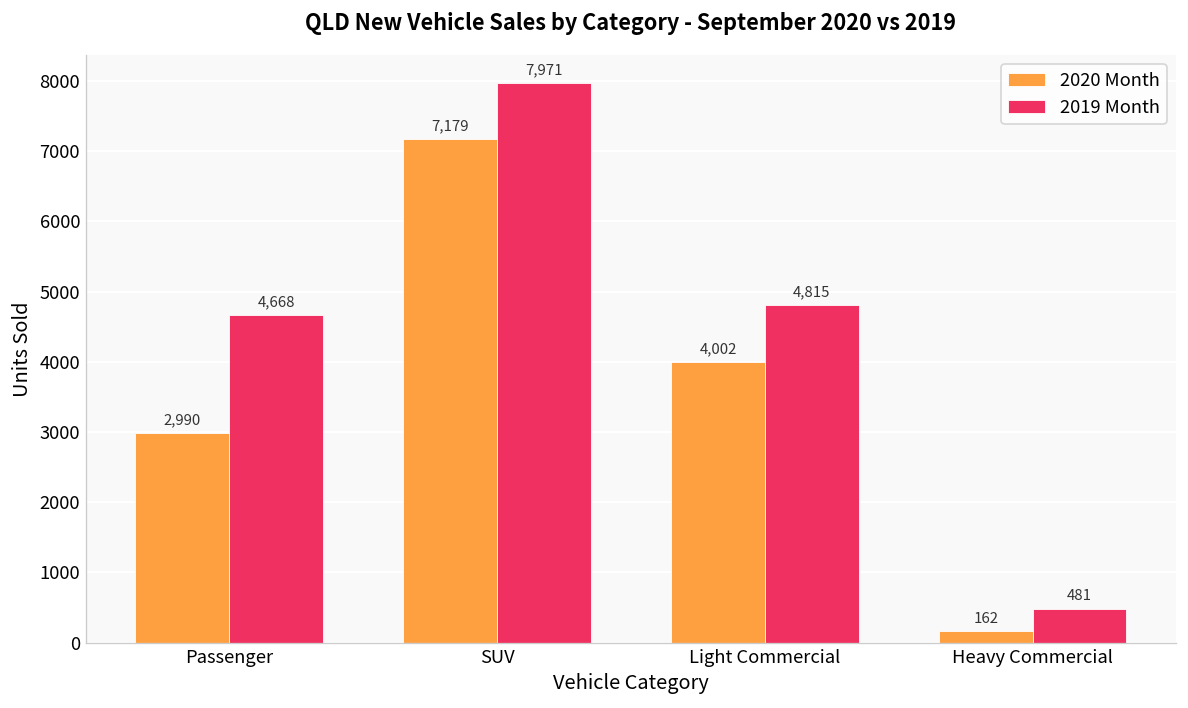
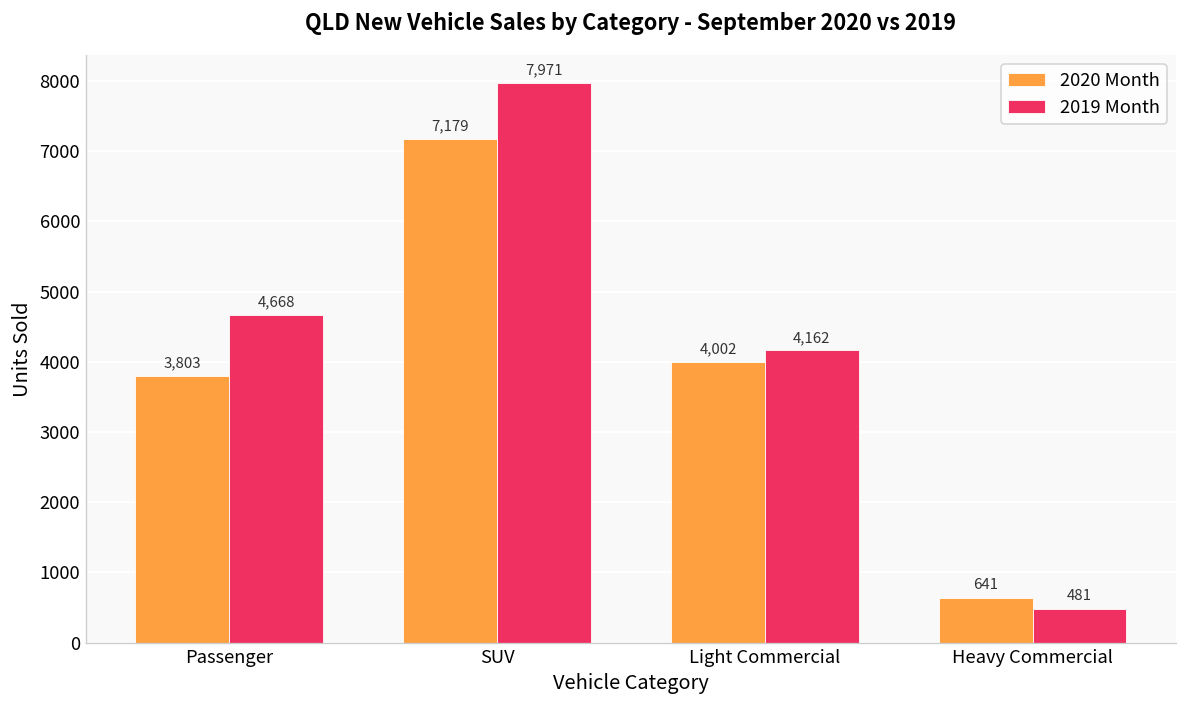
2020 Month, Passenger: 2,990 -> 3,803
2019 Month, Light Commercial: 4,815 -> 4,162
2020 Month, Heavy Commercial: 162 -> 641
